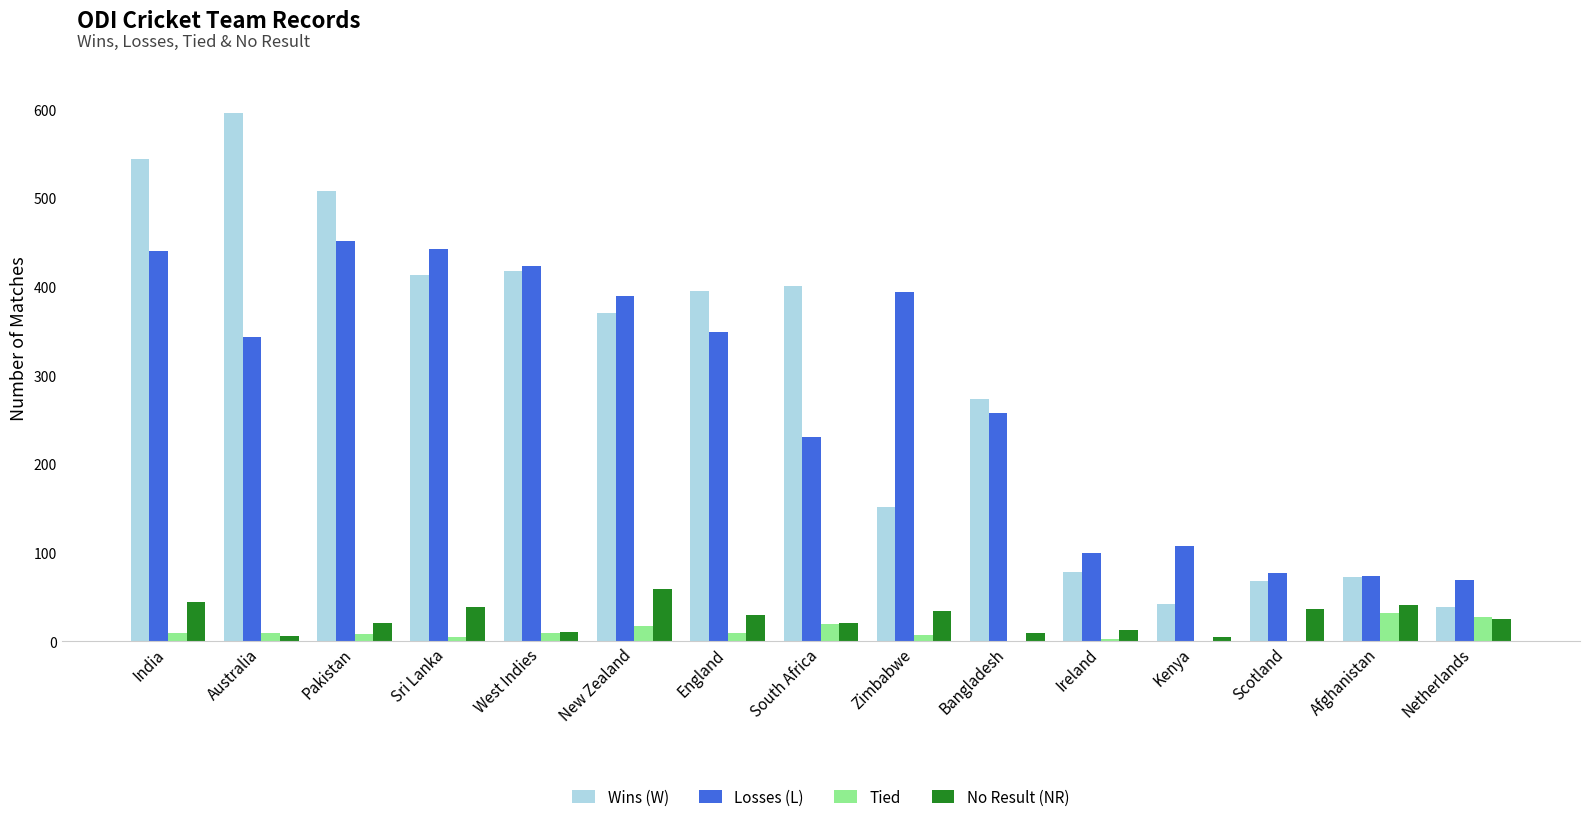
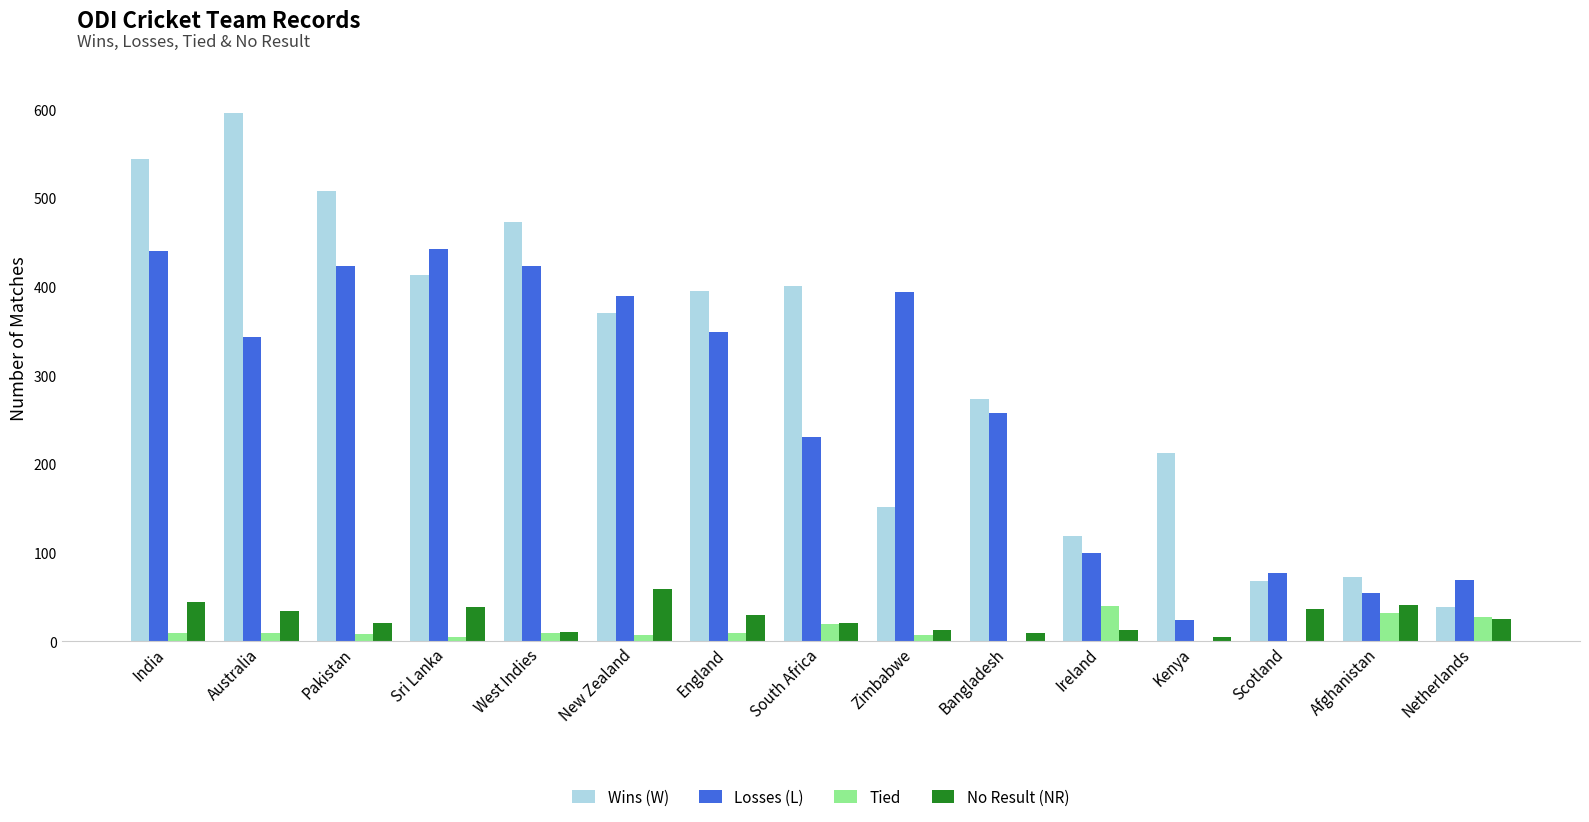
No Result (NR), Australia: 10 -> 30
Losses (L), Pakistan: 450 -> 420
Wins (W), West Indies: 420 -> 470
Tied, New Zealand: 20 -> 10
No Result (NR), Zimbabwe: 30 -> 10
Wins (W), Ireland: 80 -> 120
Tied, Ireland: 0 -> 40
Wins (W), Kenya: 40 -> 210
Losses (L), Kenya: 110 -> 20
Losses (L), Afghanistan: 70 -> 60
